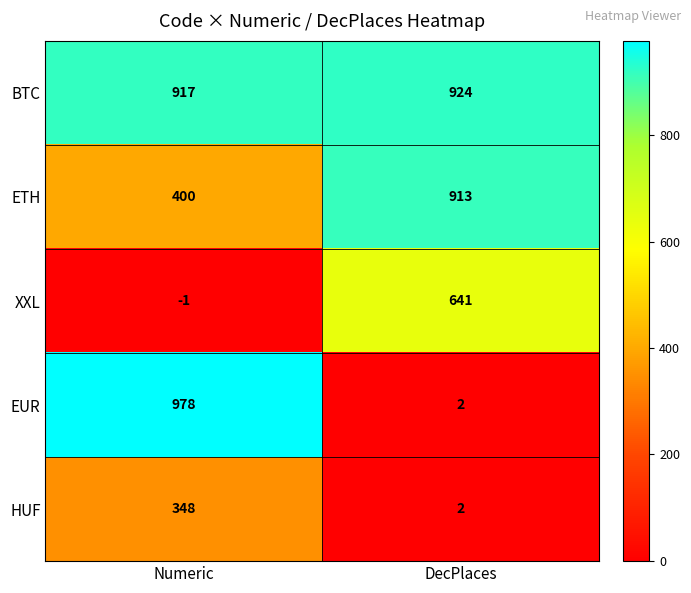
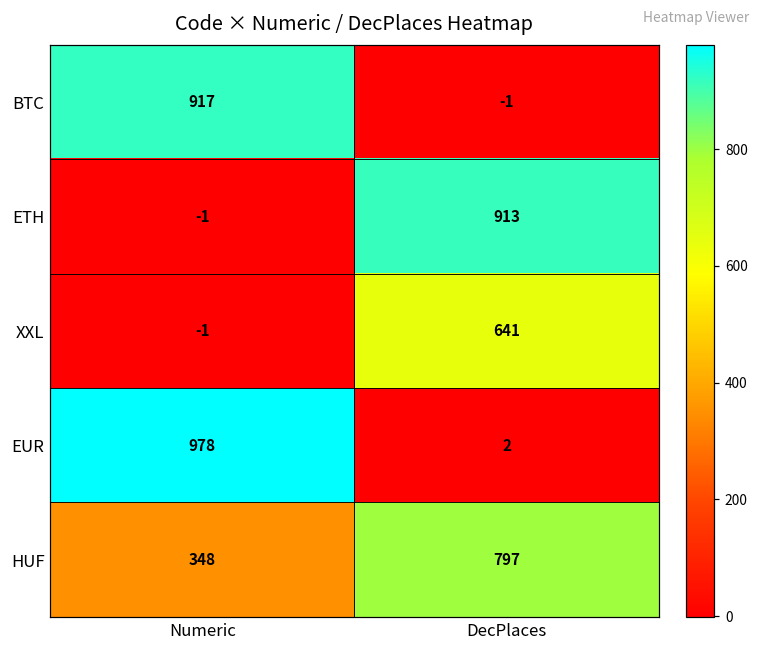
BTC, DecPlaces: 924 -> -1
ETH, Numeric: 400 -> -1
HUF, DecPlaces: 2 -> 797
